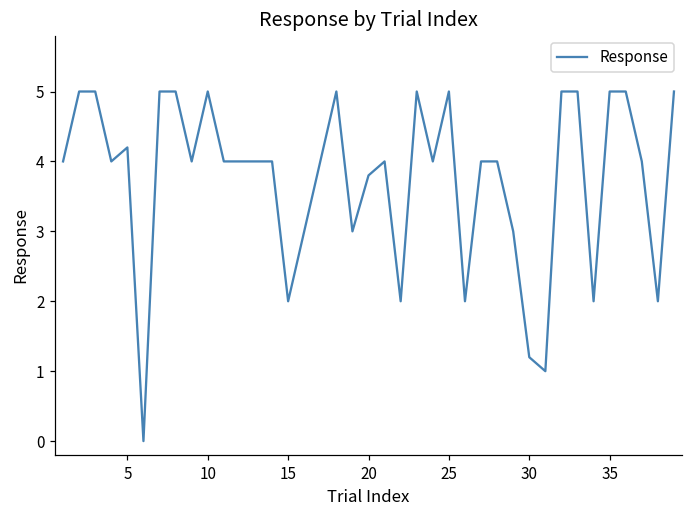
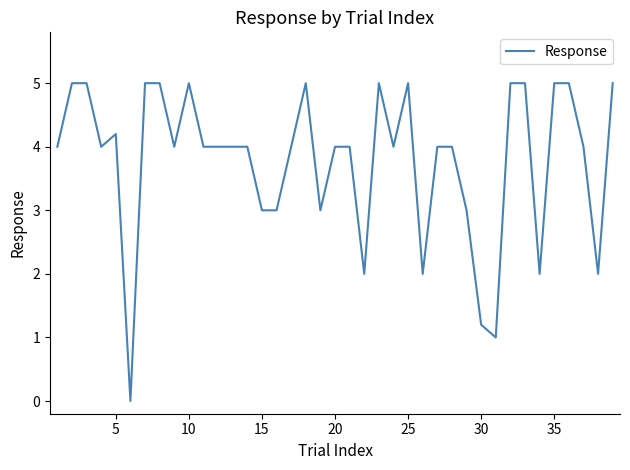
15: 2 -> 3
20: 3.8 -> 4.0
